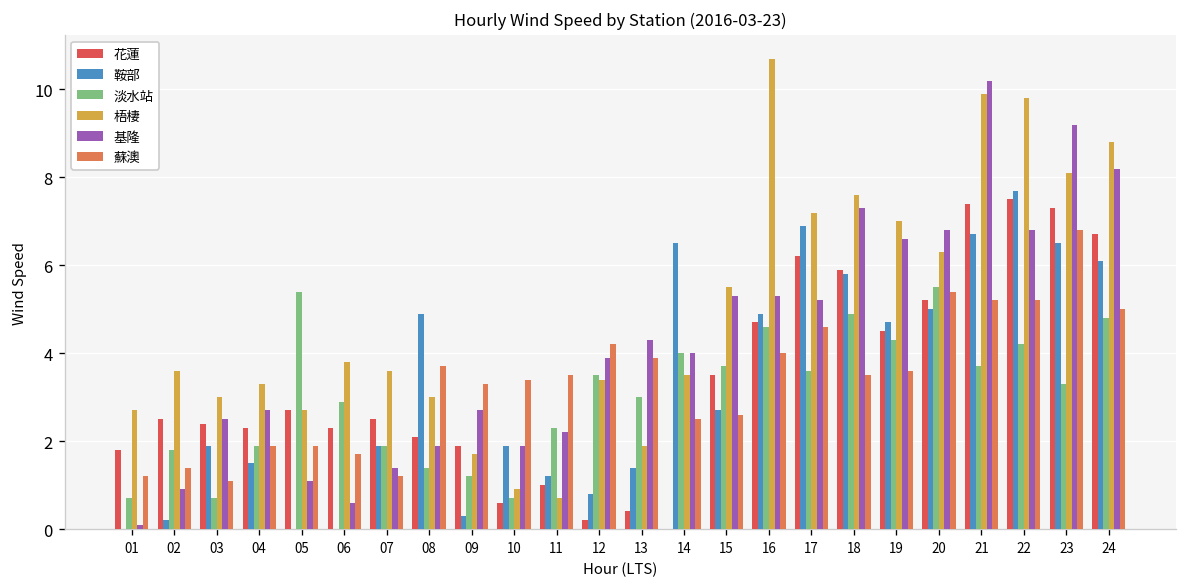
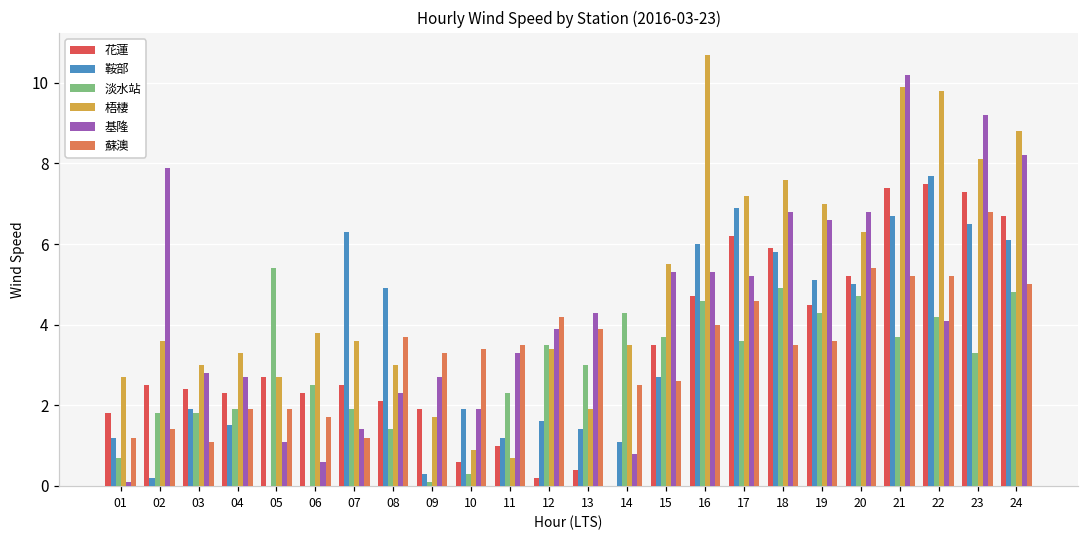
鞍部, 01: 0.0 -> 1.2
基隆, 02: 0.9 -> 7.9
淡水站, 03: 0.7 -> 1.8
基隆, 03: 2.5 -> 2.8
淡水站, 06: 2.9 -> 2.5
鞍部, 07: 1.9 -> 6.3
基隆, 08: 1.9 -> 2.3
淡水站, 09: 1.2 -> 0.1
淡水站, 10: 0.7 -> 0.3
基隆, 11: 2.2 -> 3.3
鞍部, 12: 0.8 -> 1.6
鞍部, 14: 6.5 -> 1.1
淡水站, 14: 4.0 -> 4.3
基隆, 14: 4.0 -> 0.8
鞍部, 16: 4.9 -> 6.0
基隆, 18: 7.3 -> 6.8
鞍部, 19: 4.7 -> 5.1
淡水站, 20: 5.5 -> 4.7
基隆, 22: 6.8 -> 4.1
